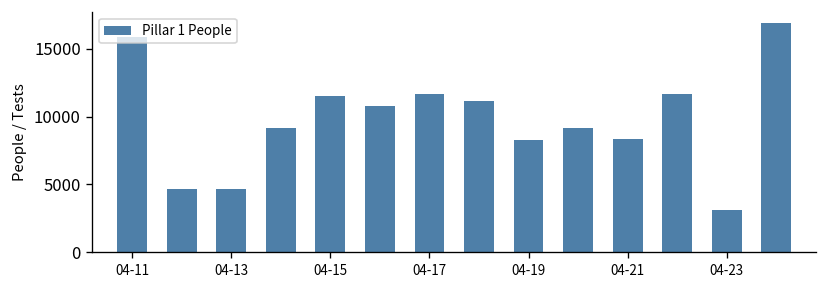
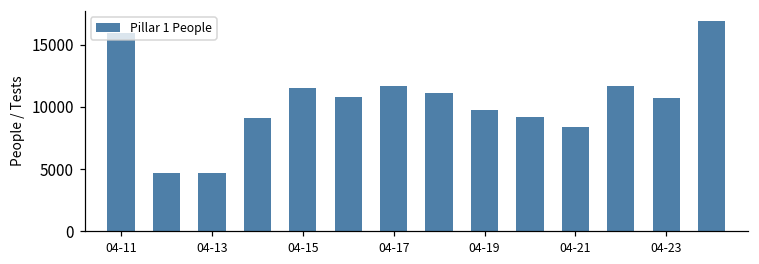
04-19: 8300 -> 9800
04-23: 3100 -> 10700
